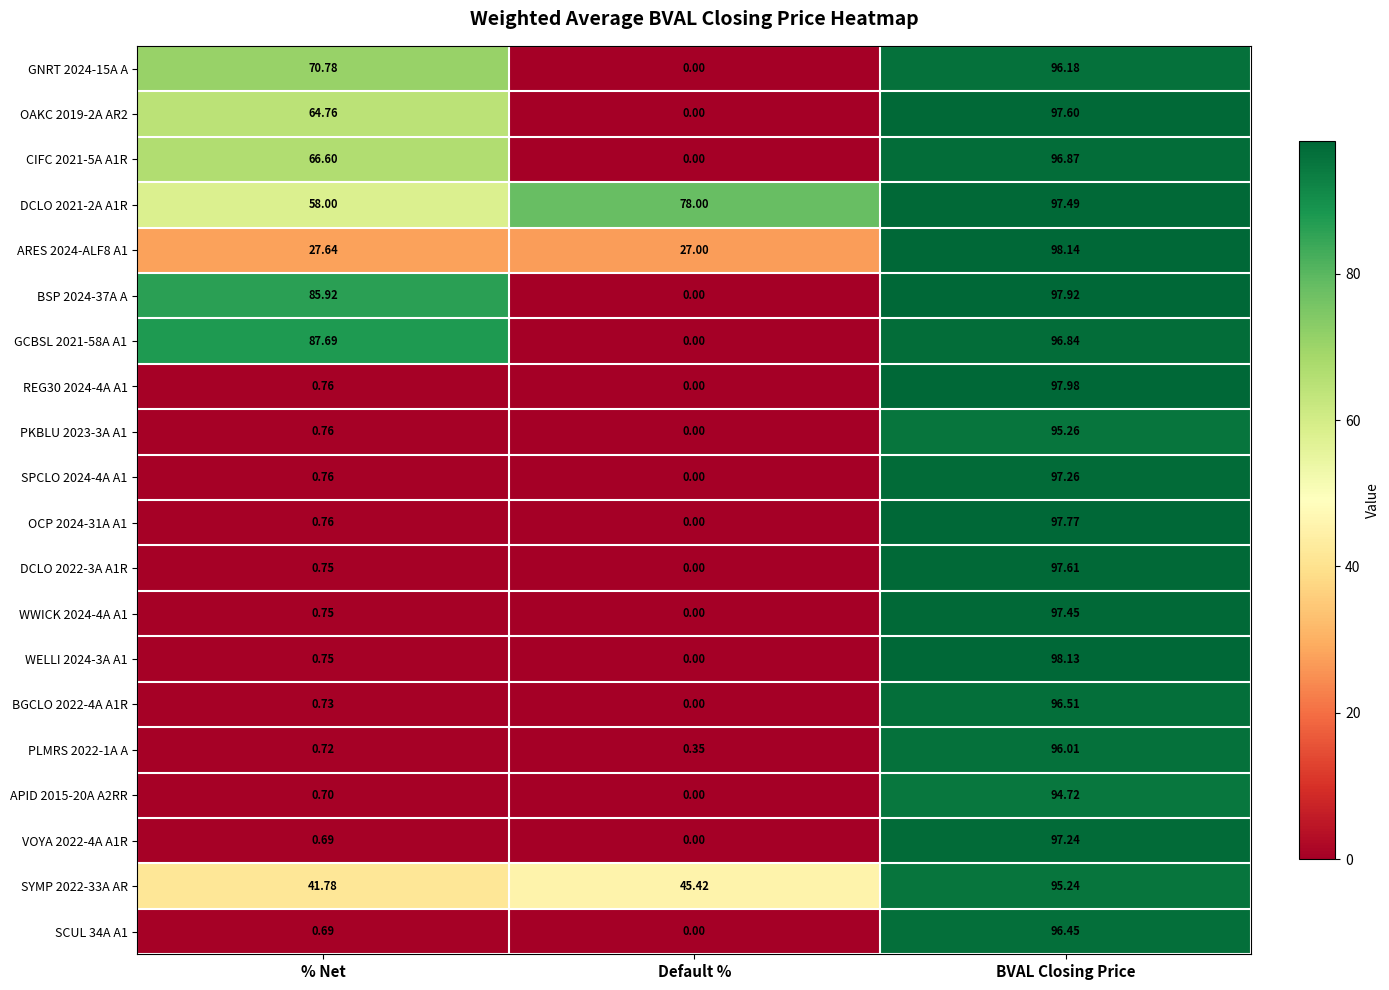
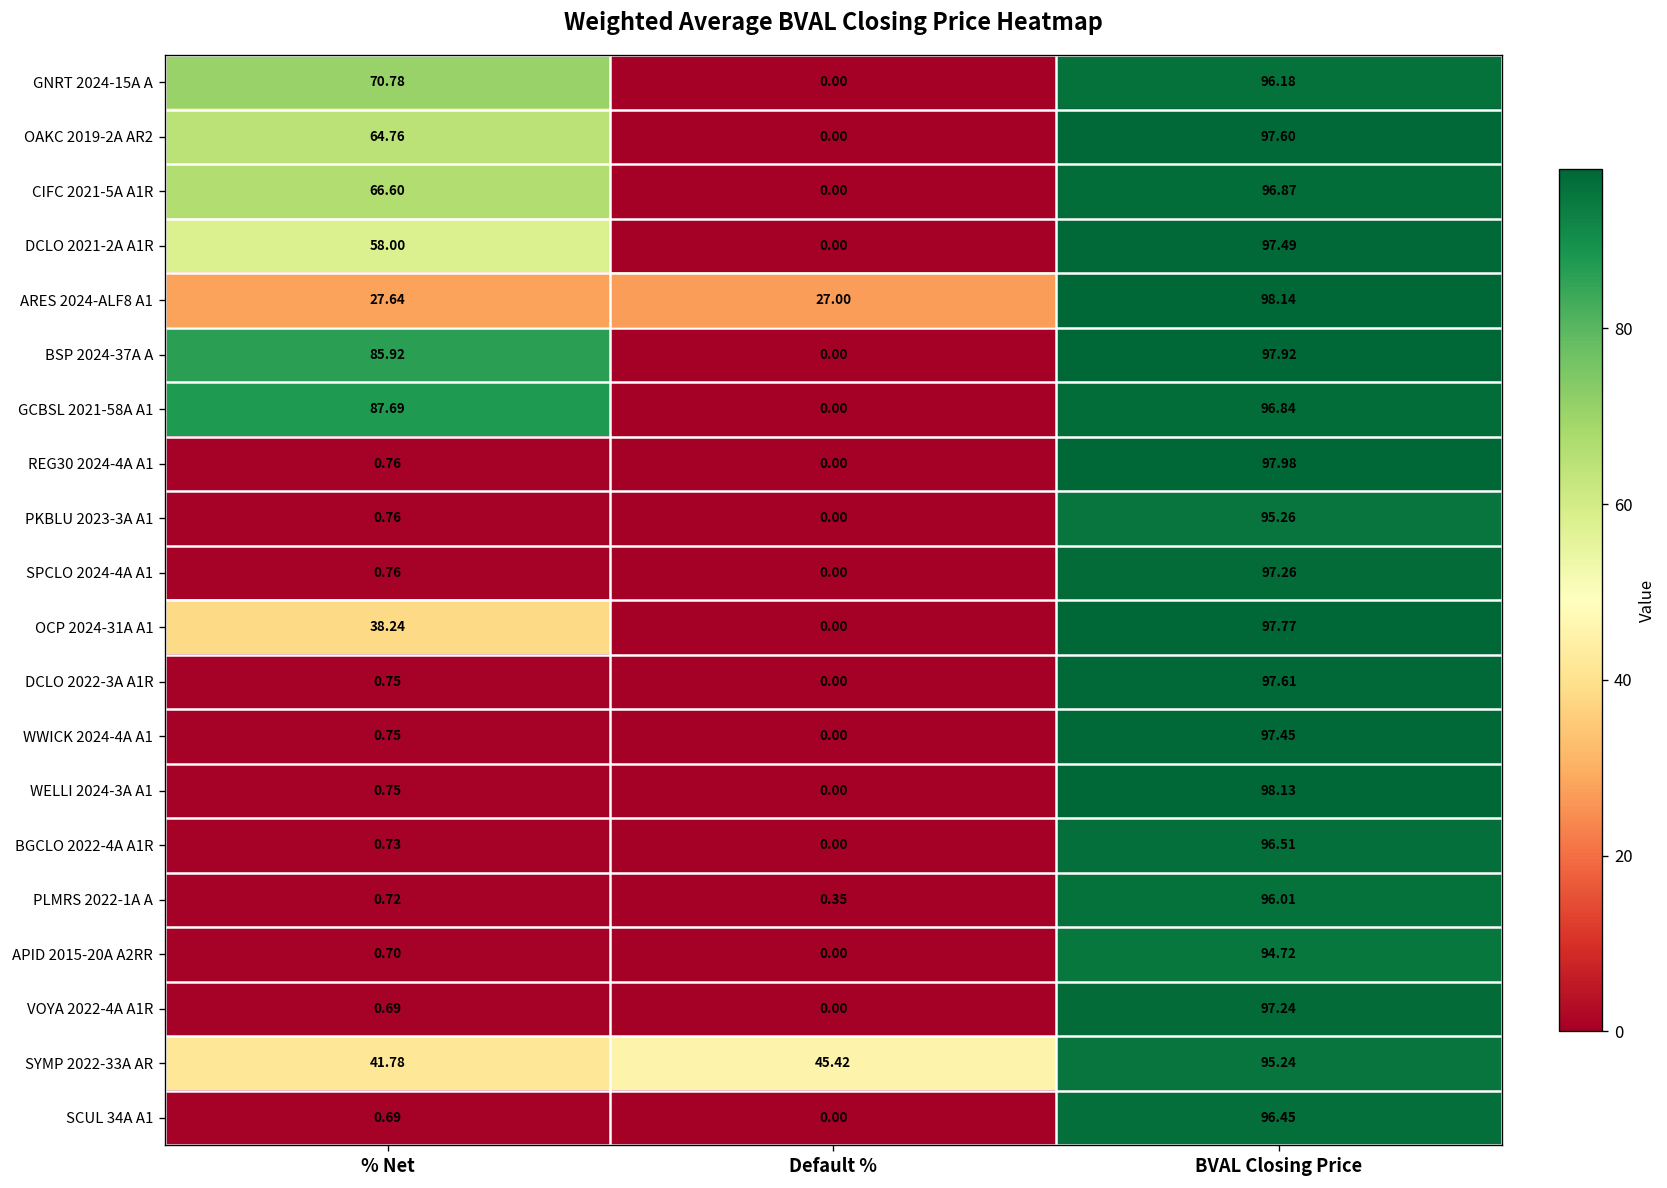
DCLO 2021-2A A1R, Default %: 78.00 -> 0.00
OCP 2024-31A A1, % Net: 0.76 -> 38.24
